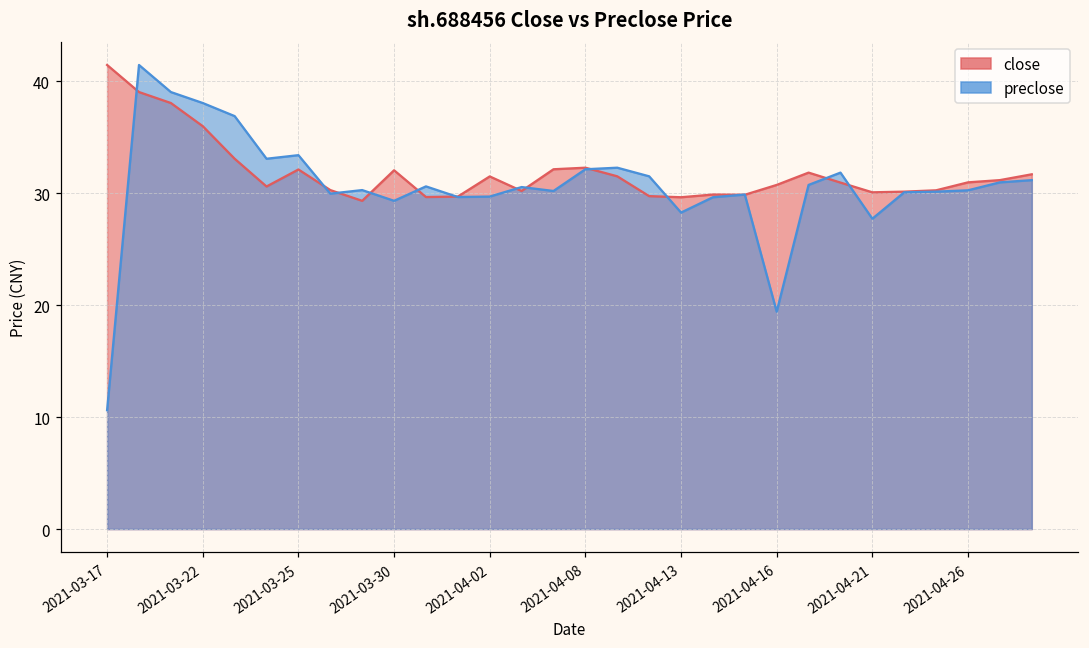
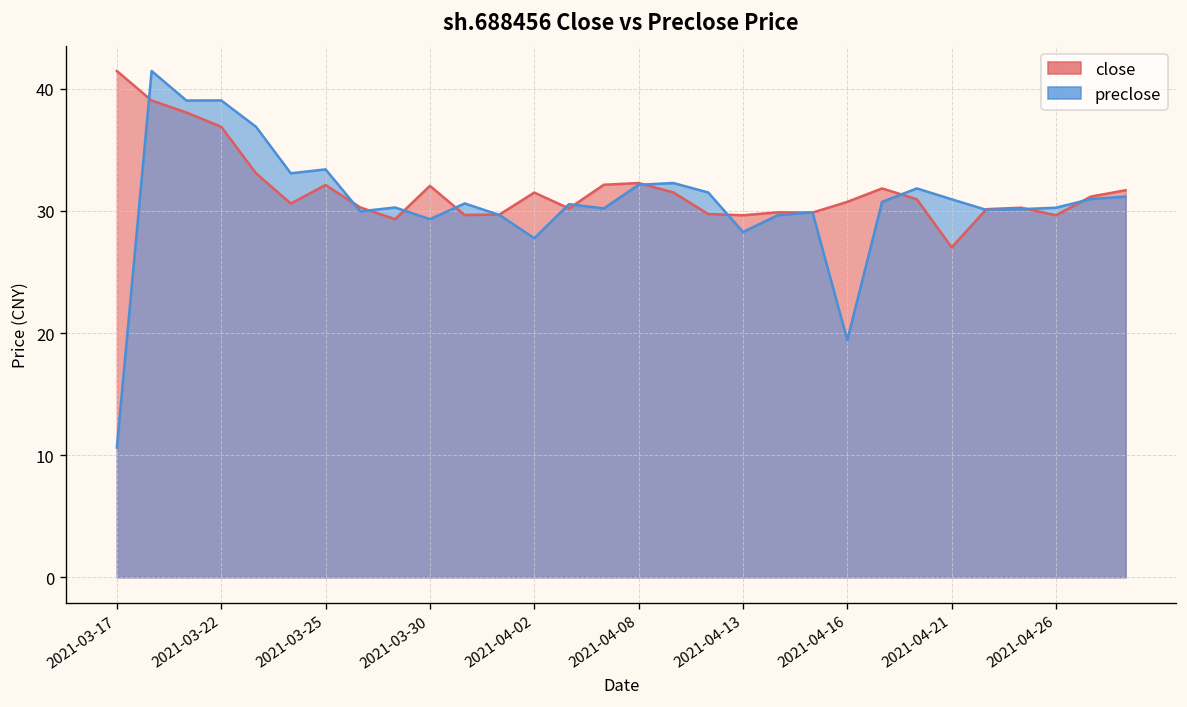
close, 2021-03-22: 36.0 -> 36.9
preclose, 2021-03-22: 38.1 -> 39.1
preclose, 2021-04-02: 29.7 -> 27.8
close, 2021-04-21: 30.1 -> 27.0
preclose, 2021-04-21: 27.7 -> 31.0
close, 2021-04-26: 31.0 -> 29.7
